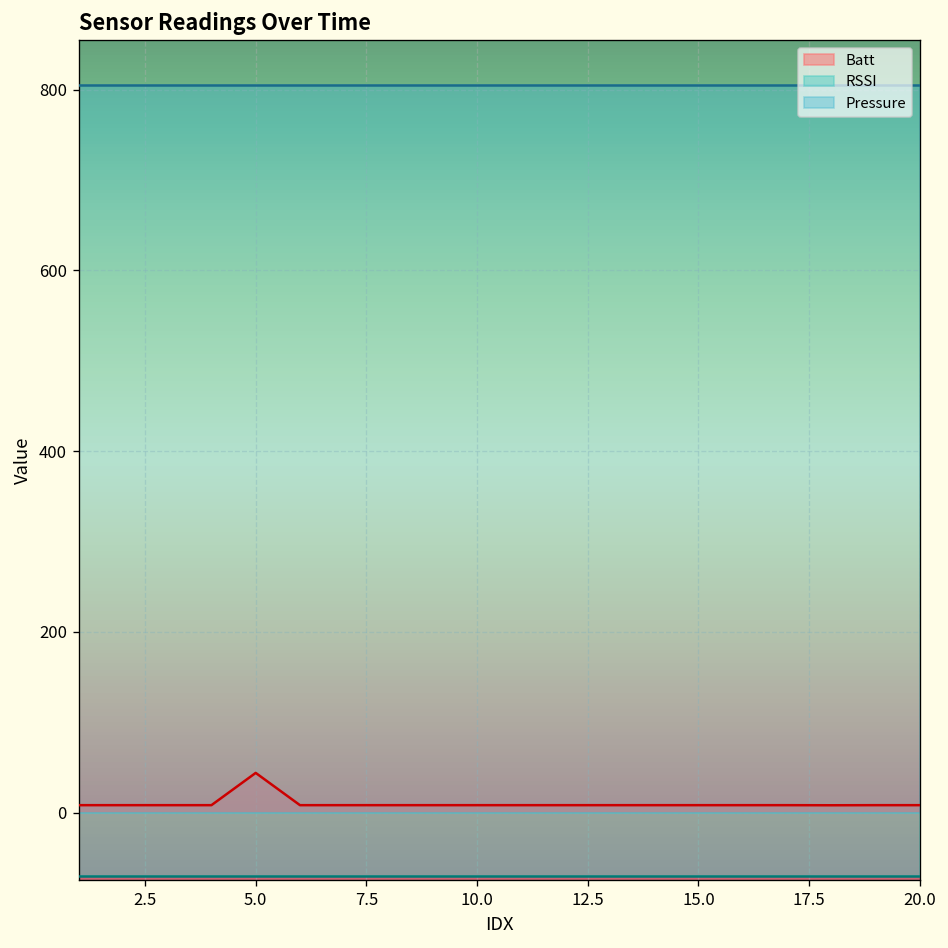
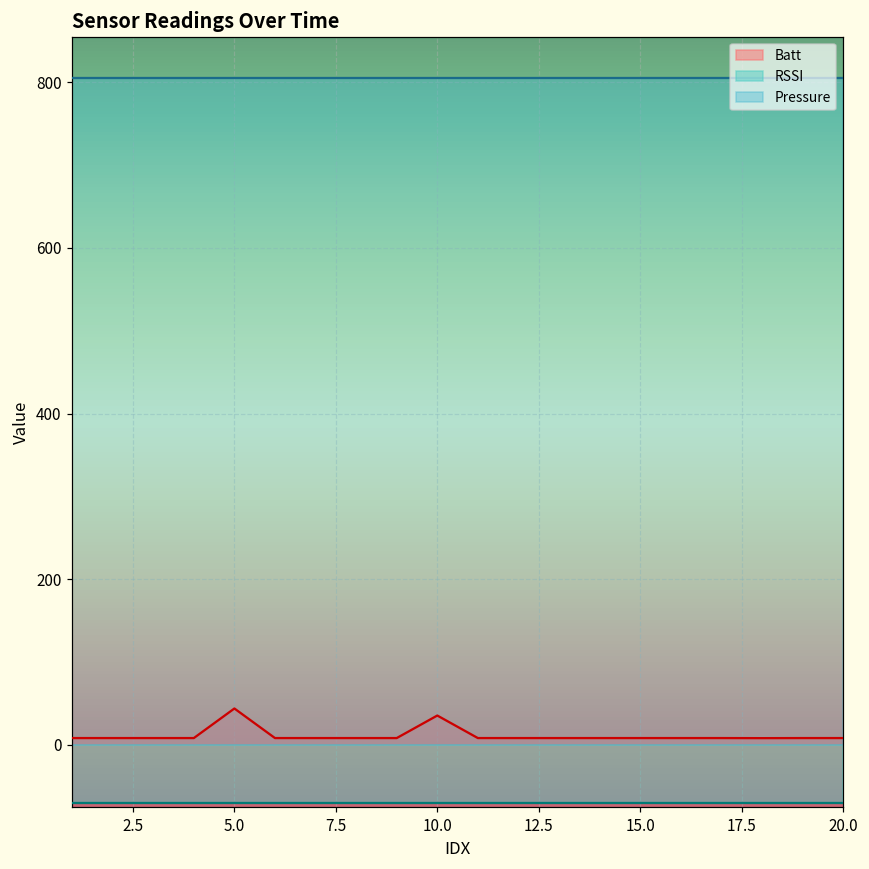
Batt, 10.0: 10 -> 40
